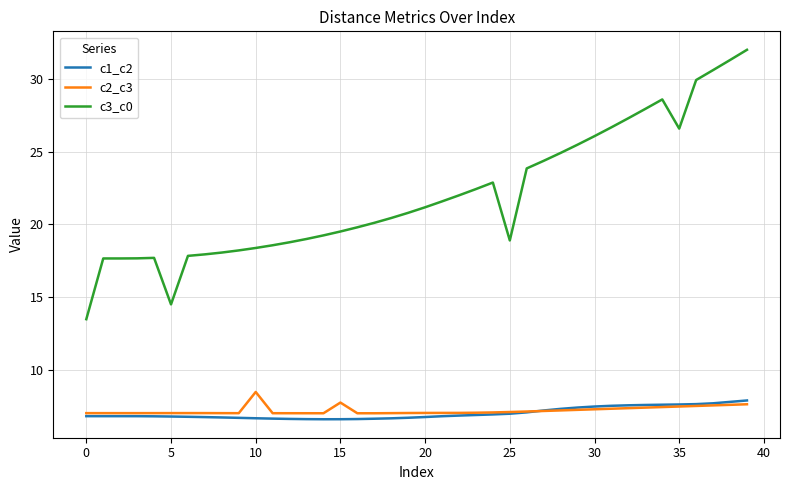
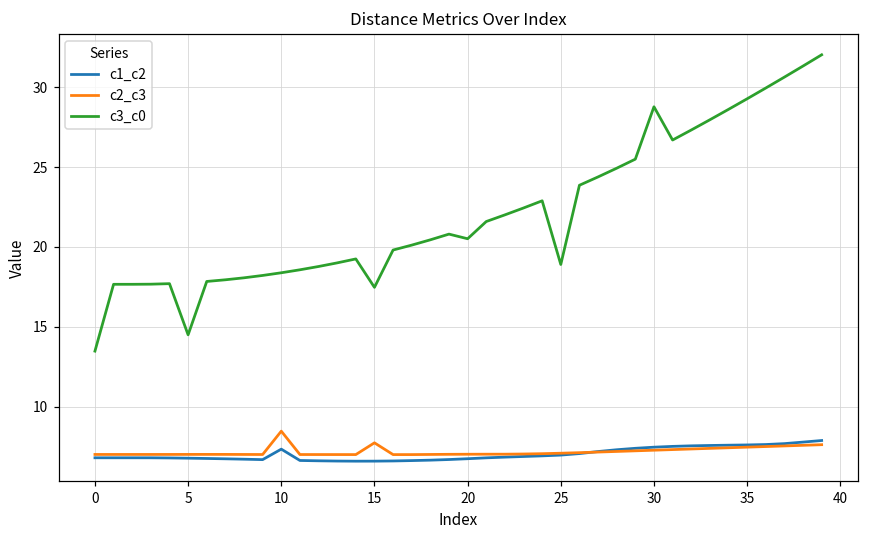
c1_c2, 10: 6.6 -> 7.3
c3_c0, 15: 19.5 -> 17.5
c3_c0, 20: 21.2 -> 20.5
c3_c0, 30: 26.1 -> 28.8
c3_c0, 35: 26.6 -> 29.3
